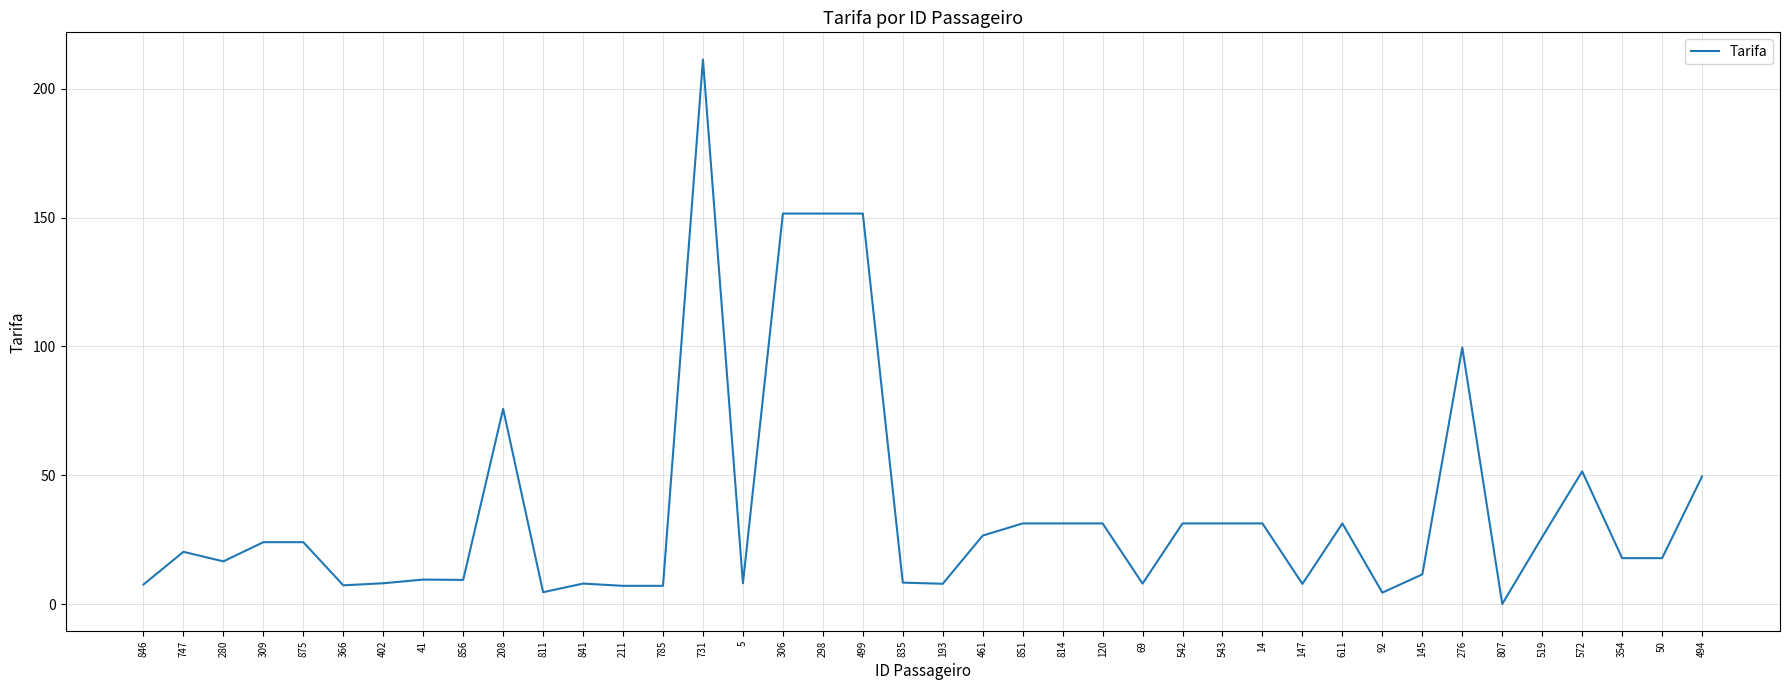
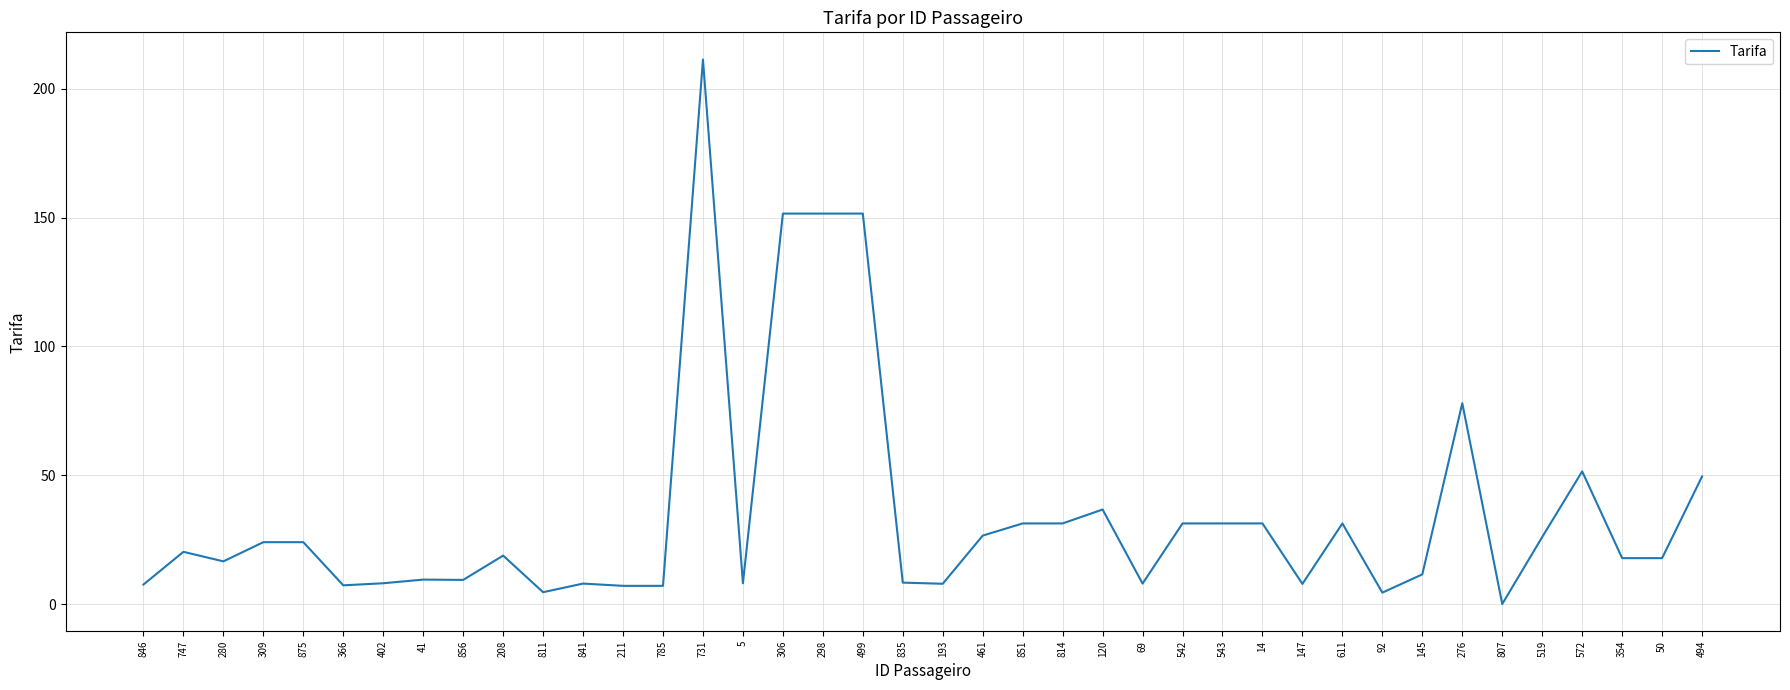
208: 76 -> 19
120: 31 -> 37
276: 100 -> 78
